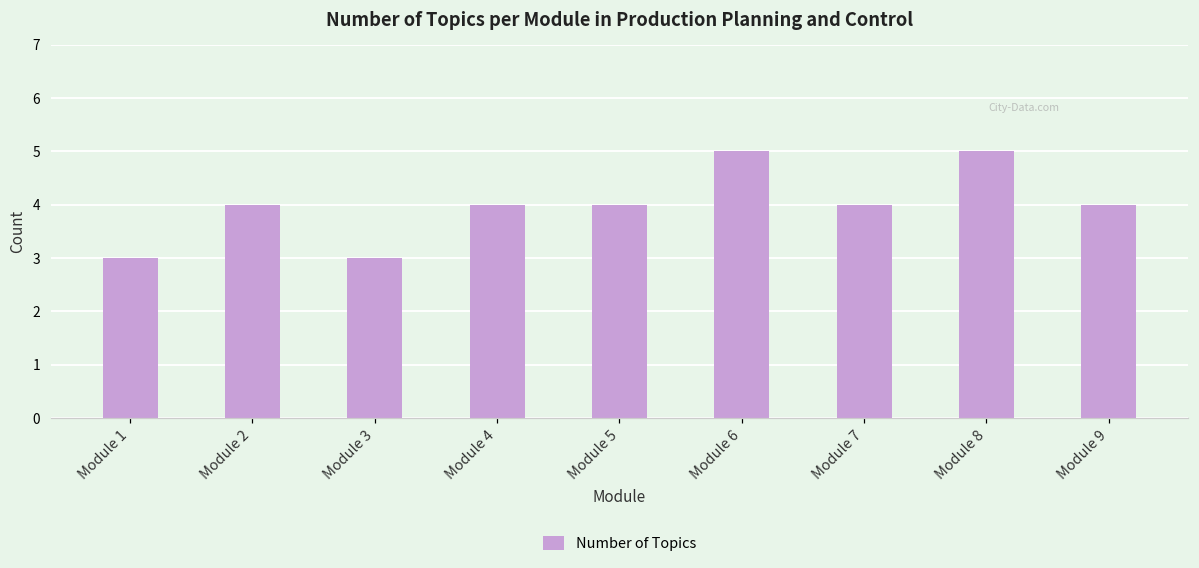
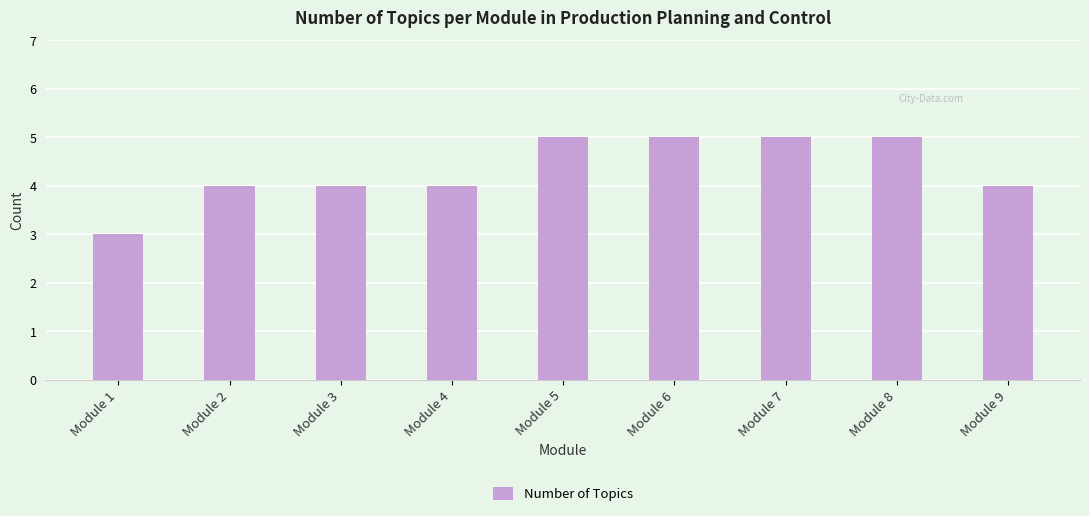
Module 3: 3 -> 4
Module 5: 4 -> 5
Module 7: 4 -> 5
